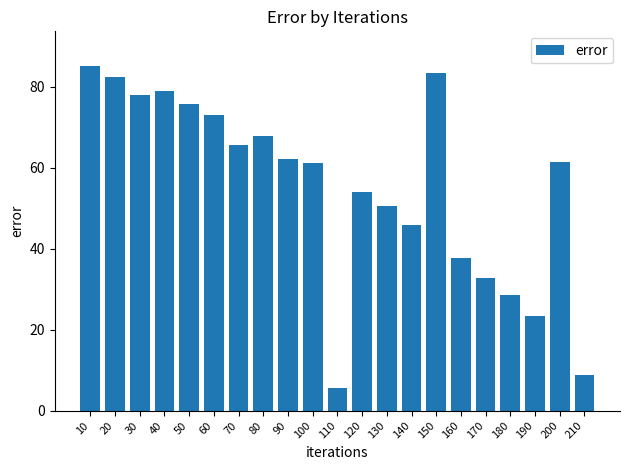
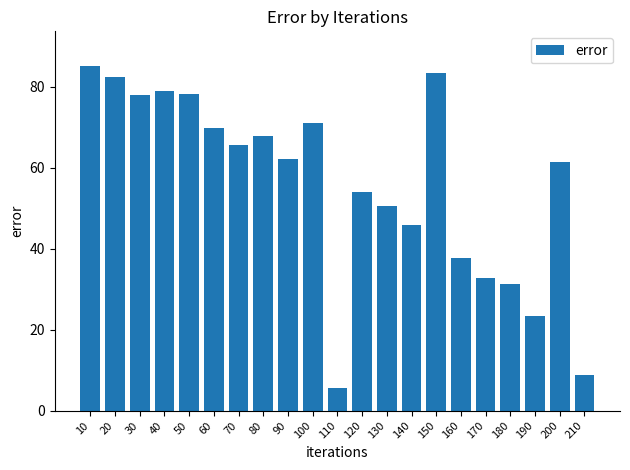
50: 76 -> 78
60: 73 -> 70
100: 61 -> 71
180: 28 -> 31
